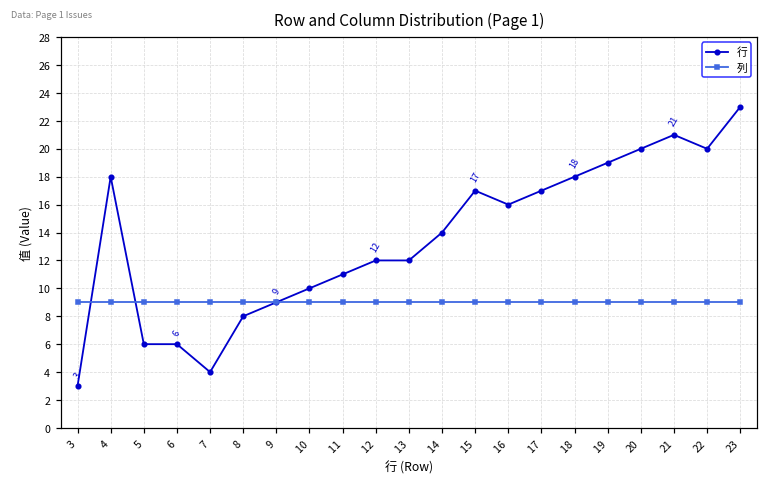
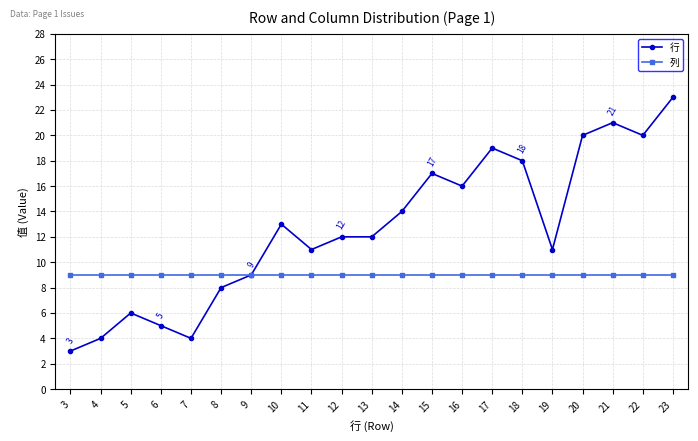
行, 4: 18 -> 4
行, 6: 6 -> 5
行, 10: 10 -> 13
行, 17: 17 -> 19
行, 19: 19 -> 11
